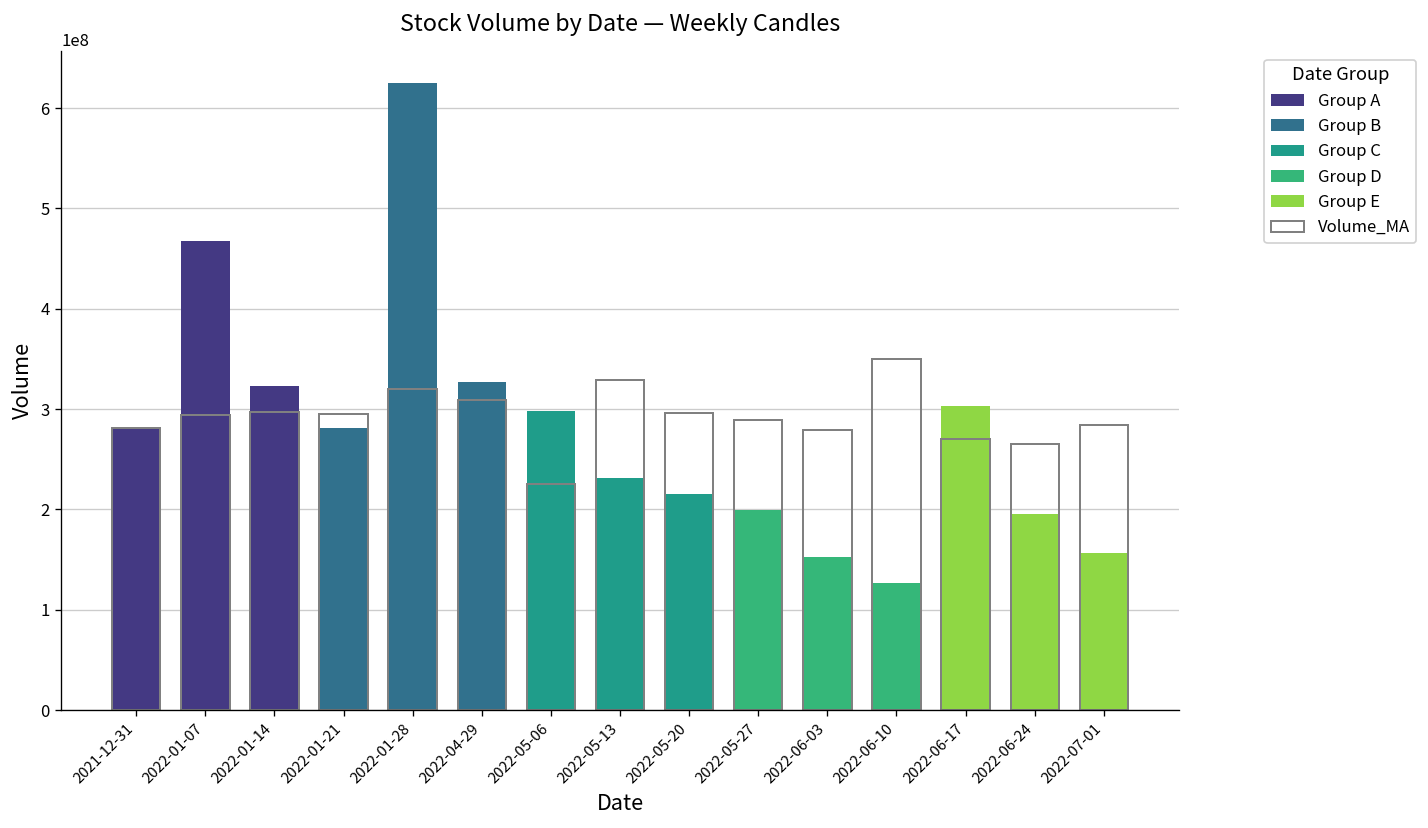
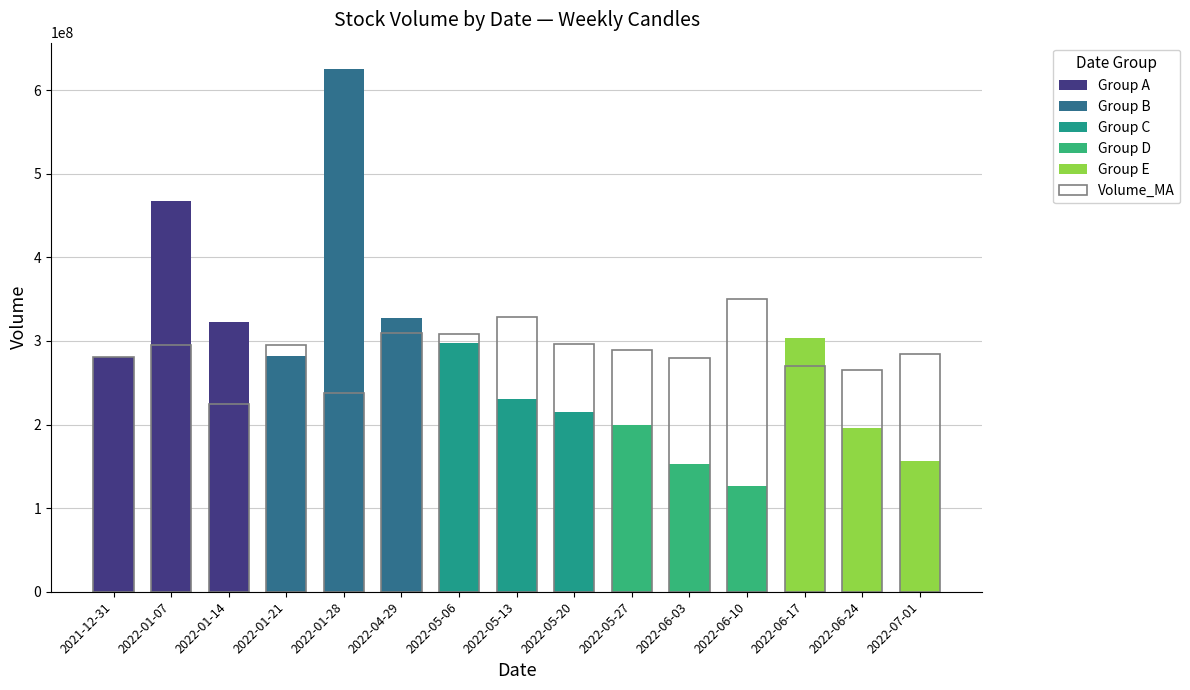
Volume_MA, 2022-01-14: 300000000 -> 220000000
Volume_MA, 2022-01-28: 320000000 -> 240000000
Volume_MA, 2022-05-06: 230000000 -> 310000000
